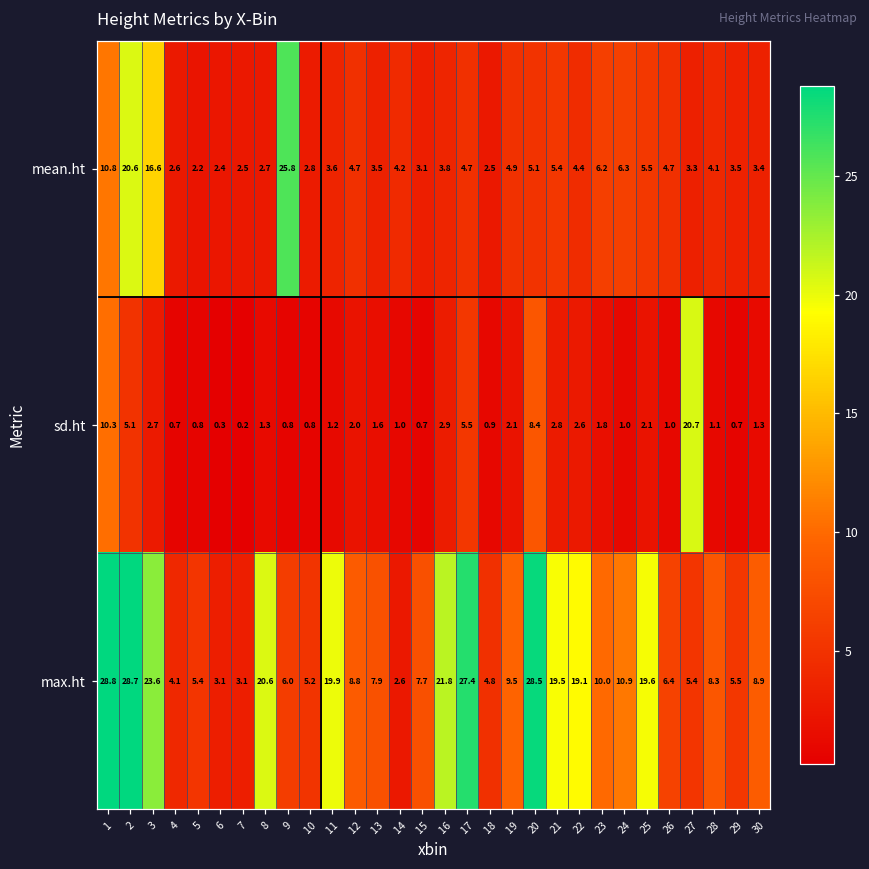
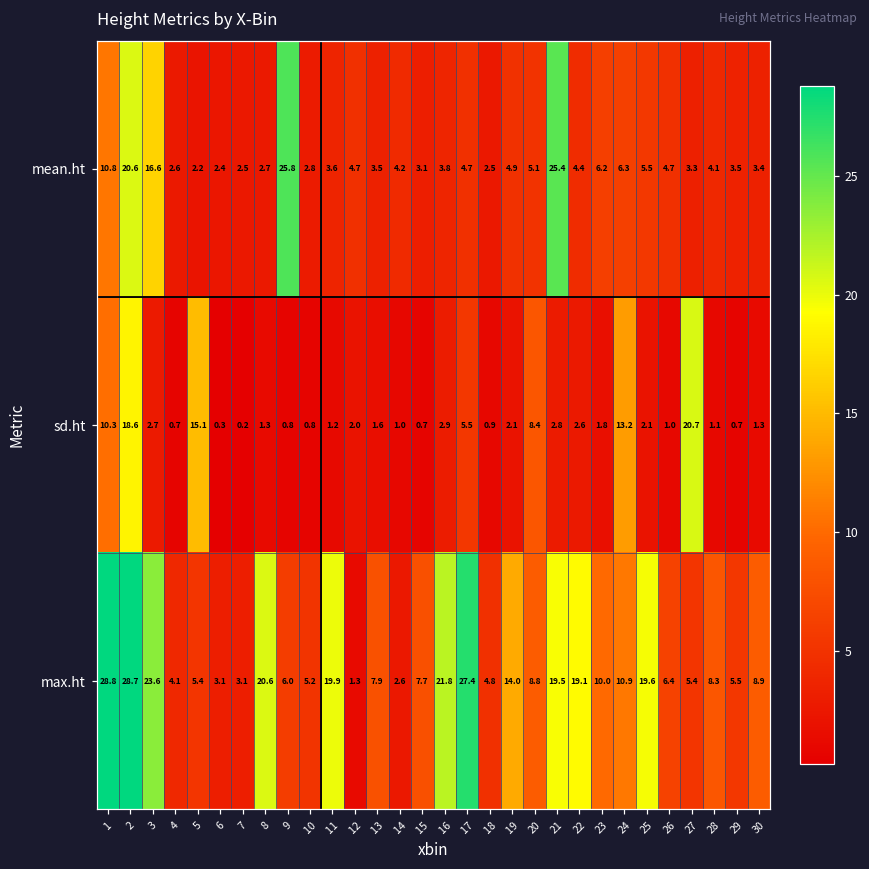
mean.ht, 21: 5.4 -> 25.4
sd.ht, 2: 5.1 -> 18.6
sd.ht, 5: 0.8 -> 15.1
sd.ht, 24: 1.0 -> 13.2
max.ht, 12: 8.8 -> 1.3
max.ht, 19: 9.5 -> 14.0
max.ht, 20: 28.5 -> 8.8
